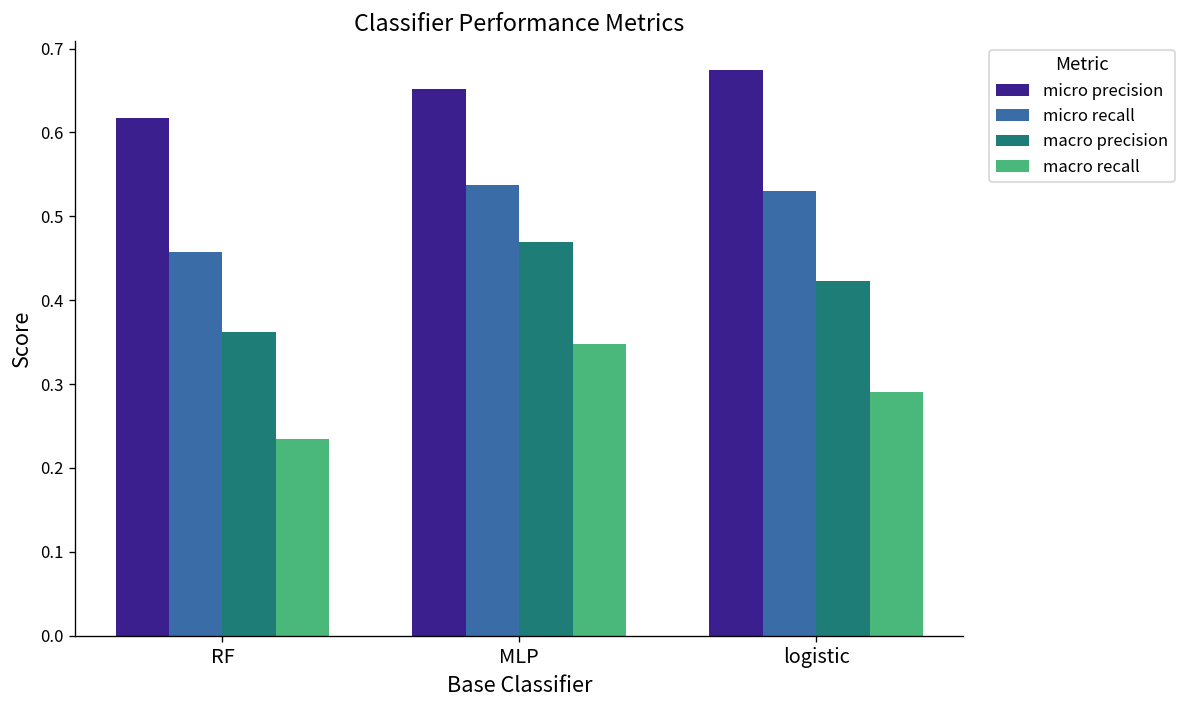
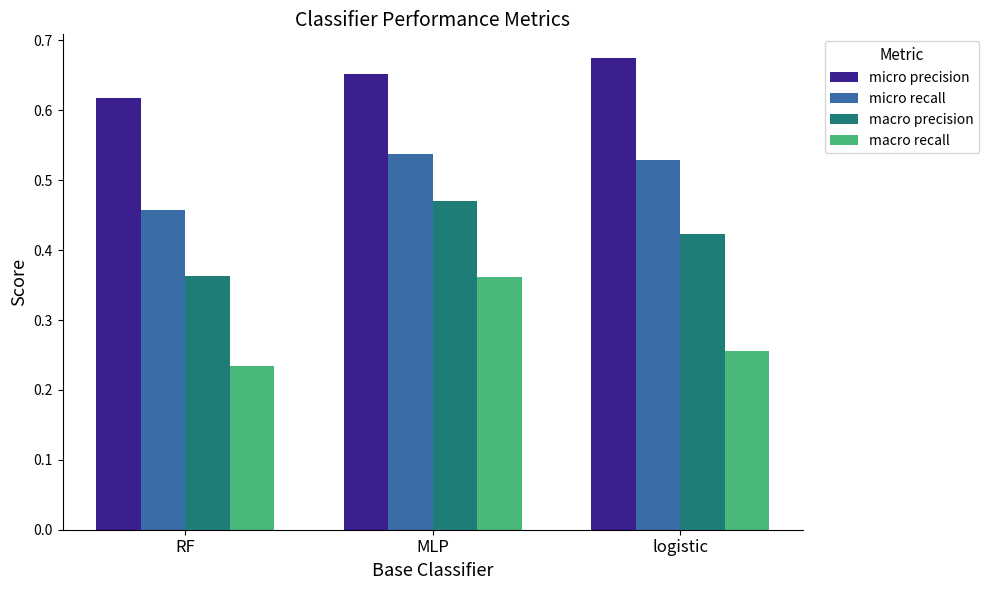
macro recall, MLP: 0.35 -> 0.36
macro recall, logistic: 0.29 -> 0.26
